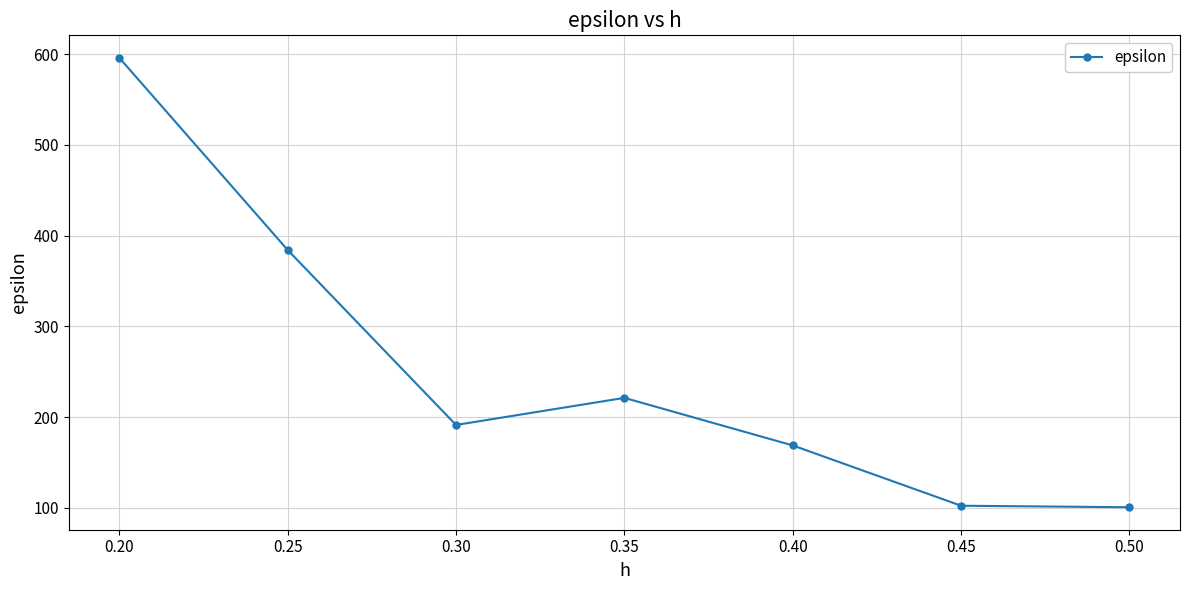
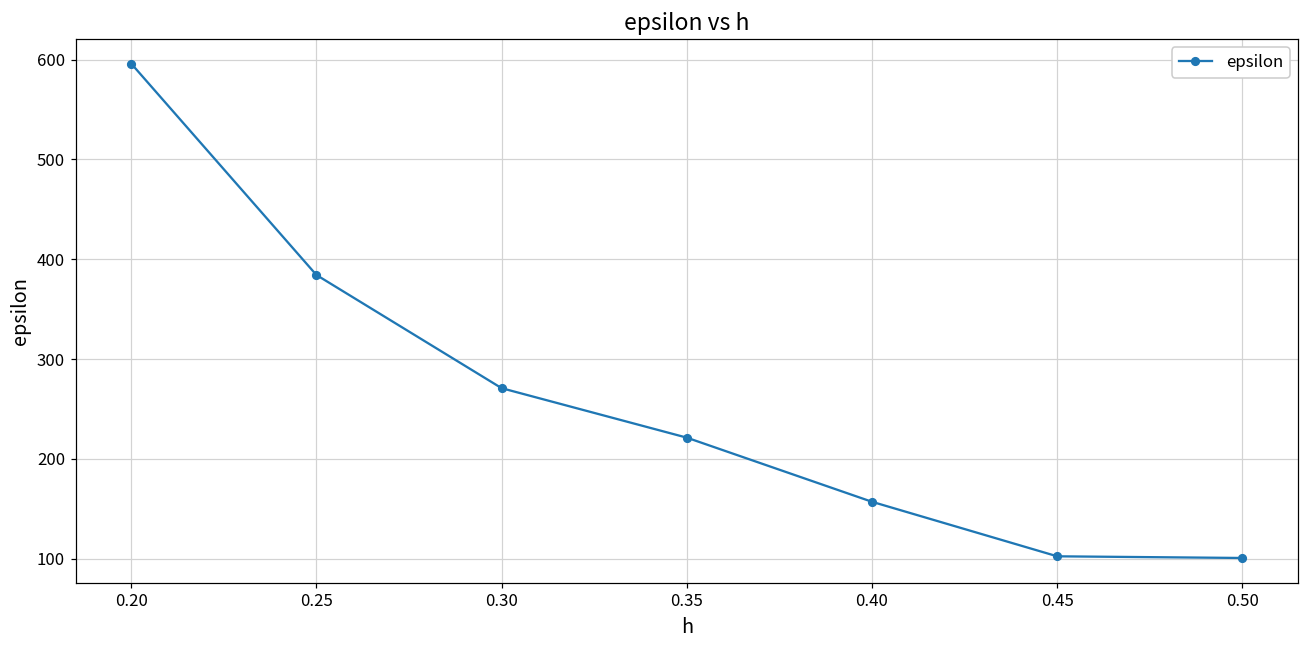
0.30: 190 -> 270
0.40: 170 -> 160
